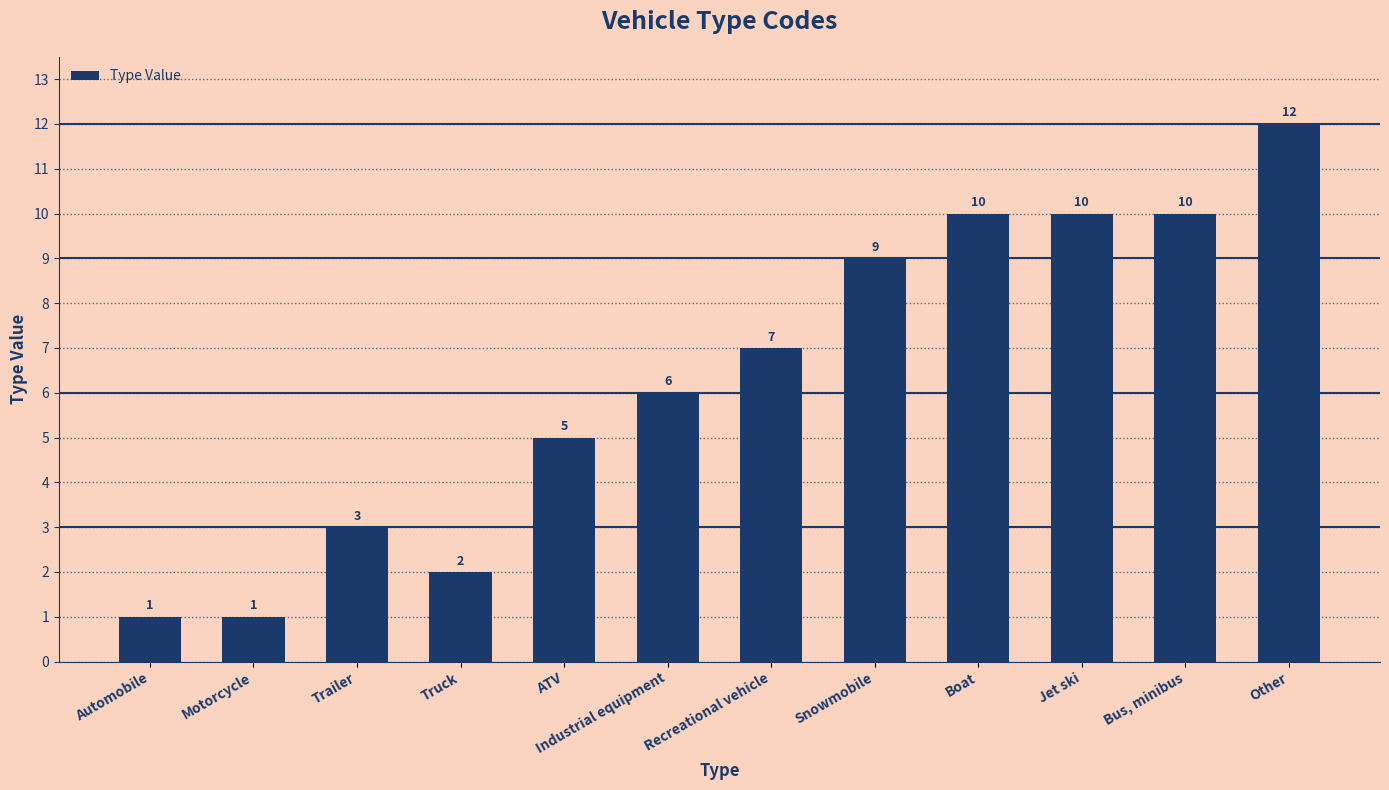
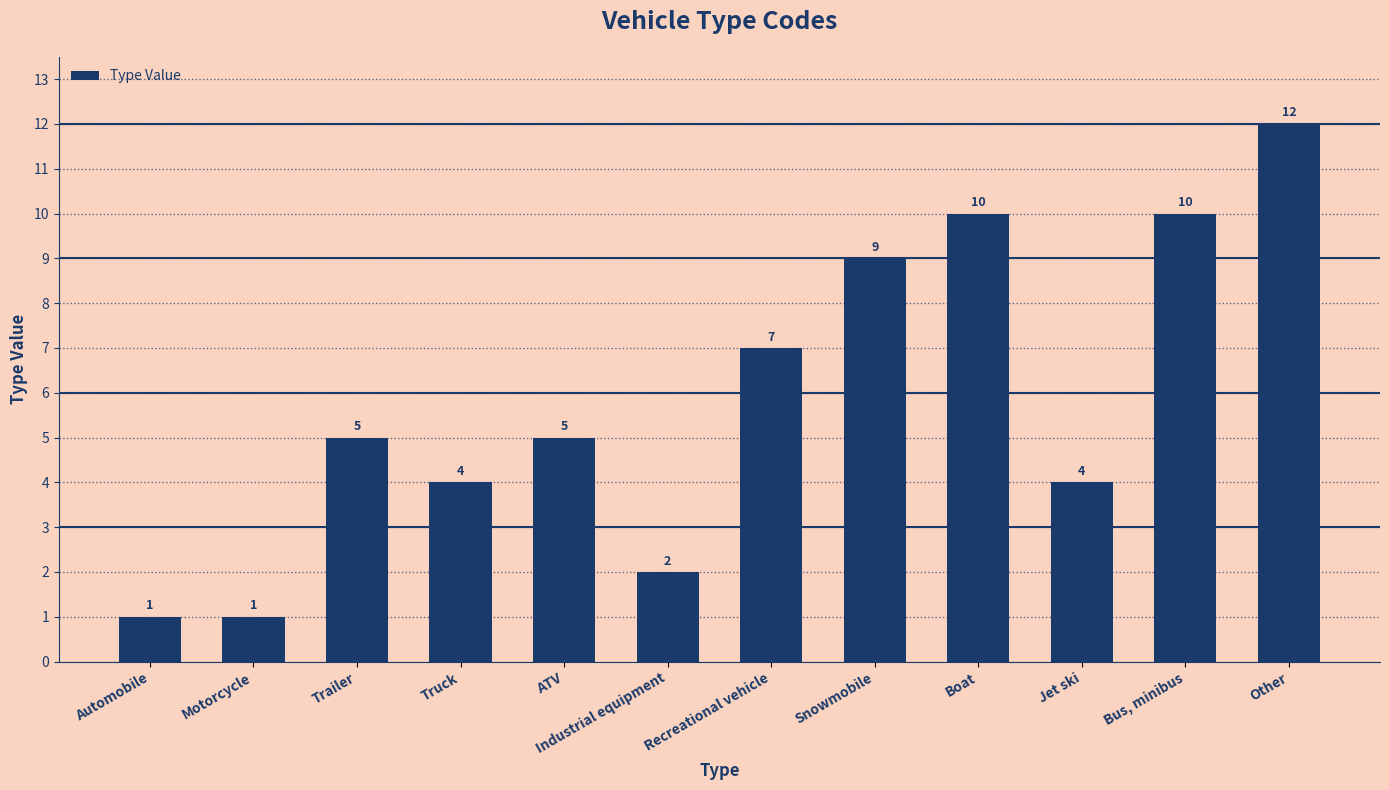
Trailer: 3 -> 5
Truck: 2 -> 4
Industrial equipment: 6 -> 2
Jet ski: 10 -> 4
